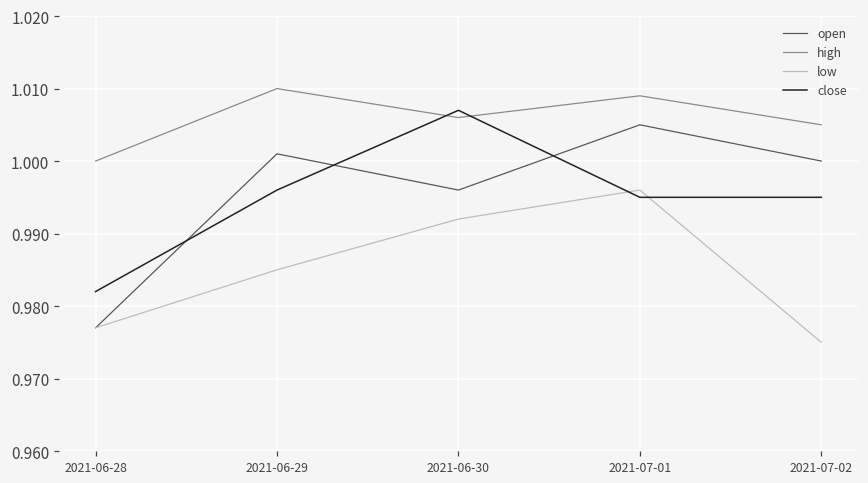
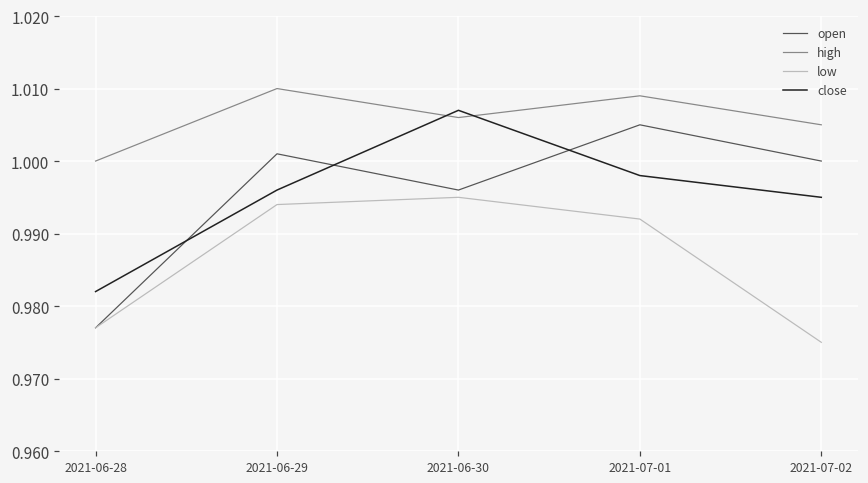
low, 2021-06-29: 0.985 -> 0.994
low, 2021-06-30: 0.992 -> 0.995
low, 2021-07-01: 0.996 -> 0.992
close, 2021-07-01: 0.995 -> 0.998
